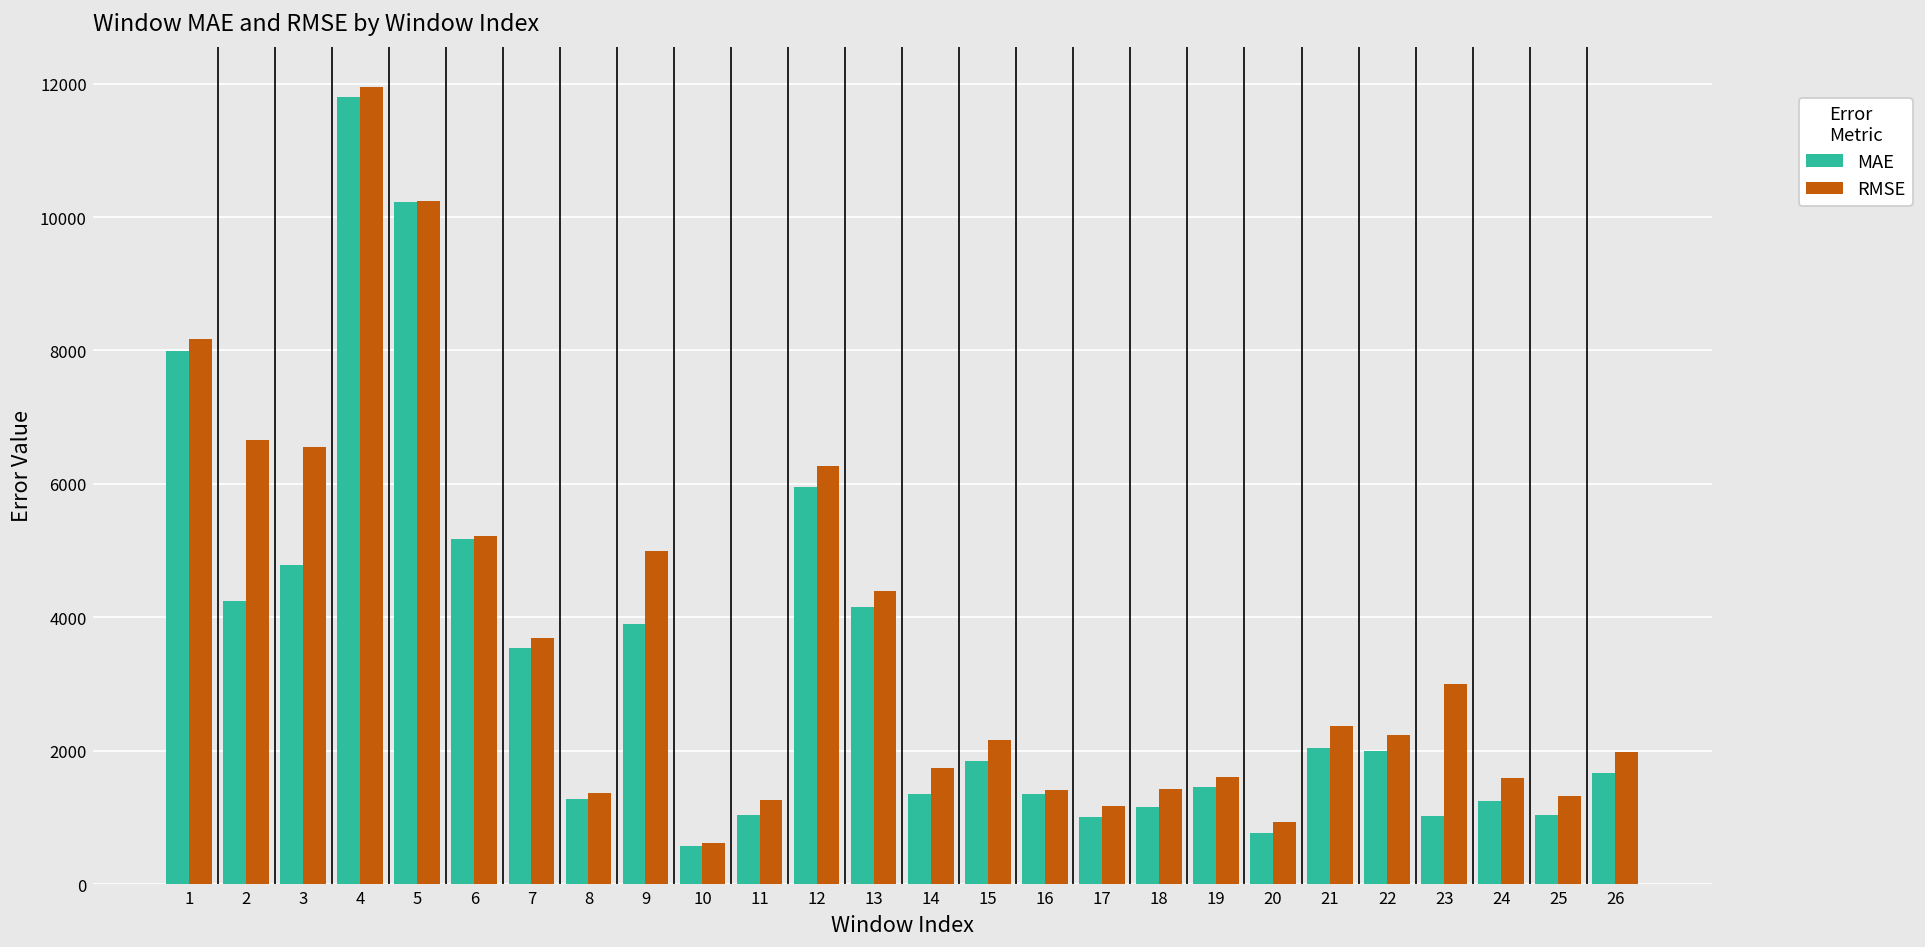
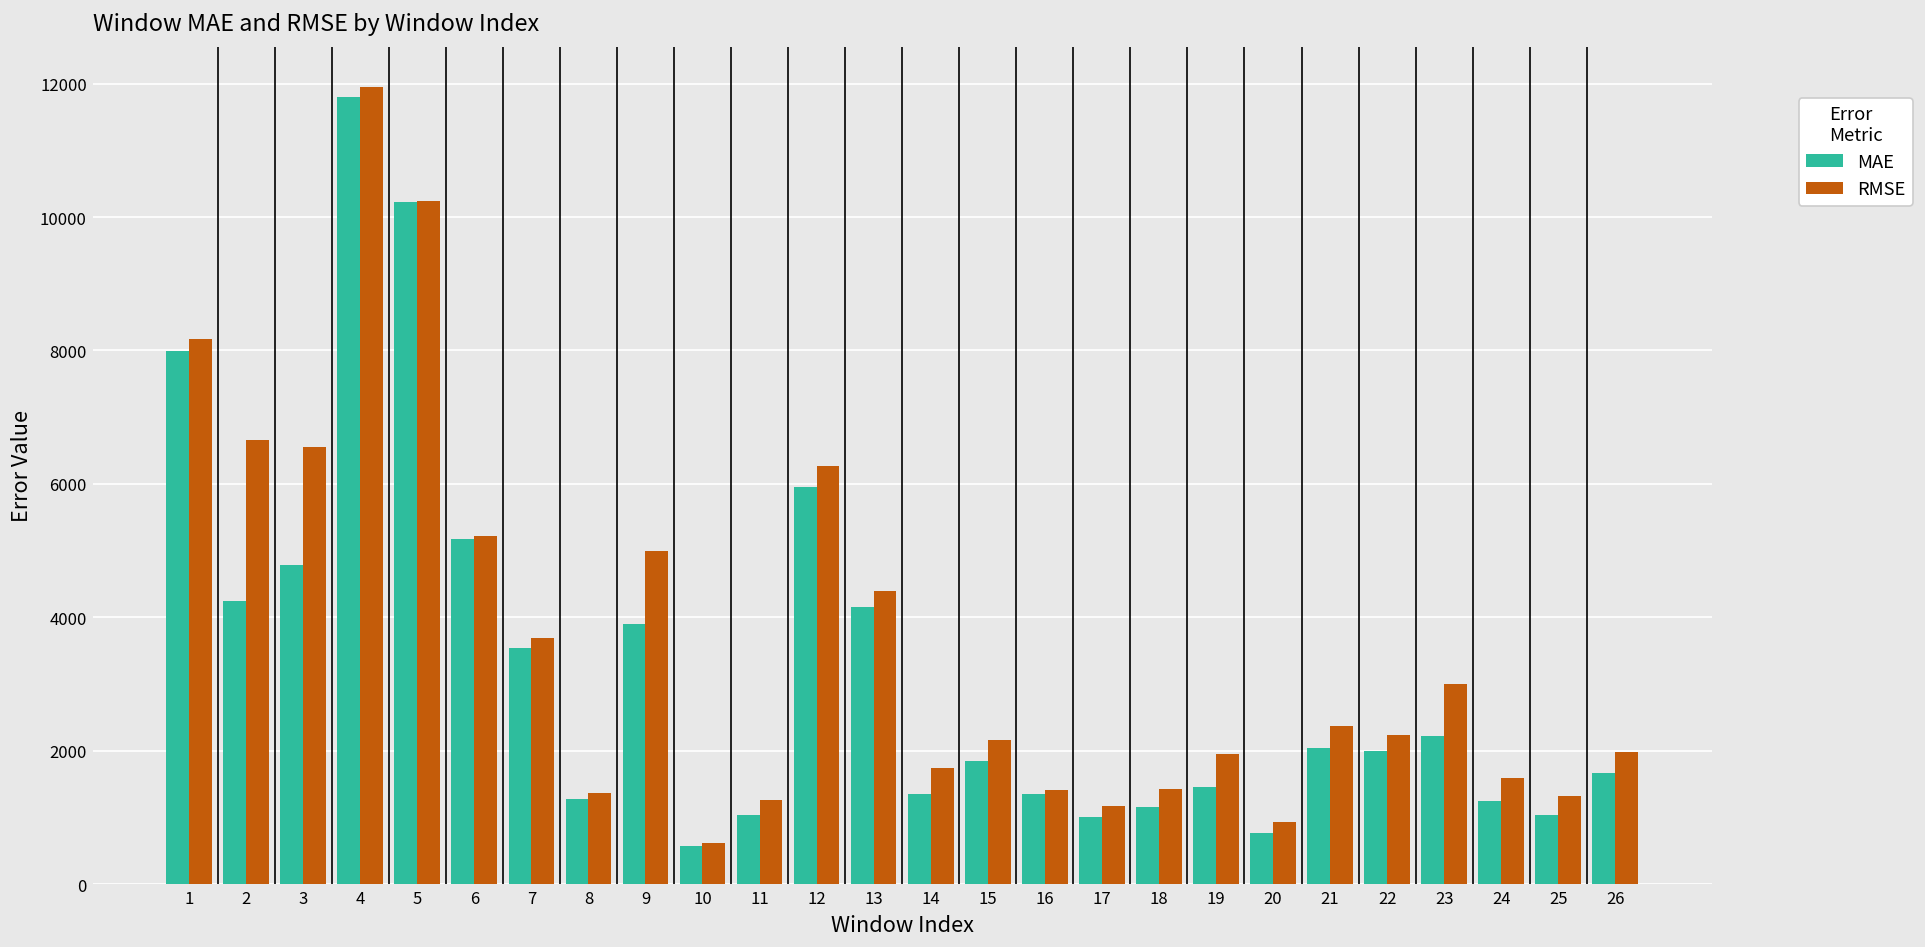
RMSE, 19: 1600 -> 2000
MAE, 23: 1000 -> 2200
